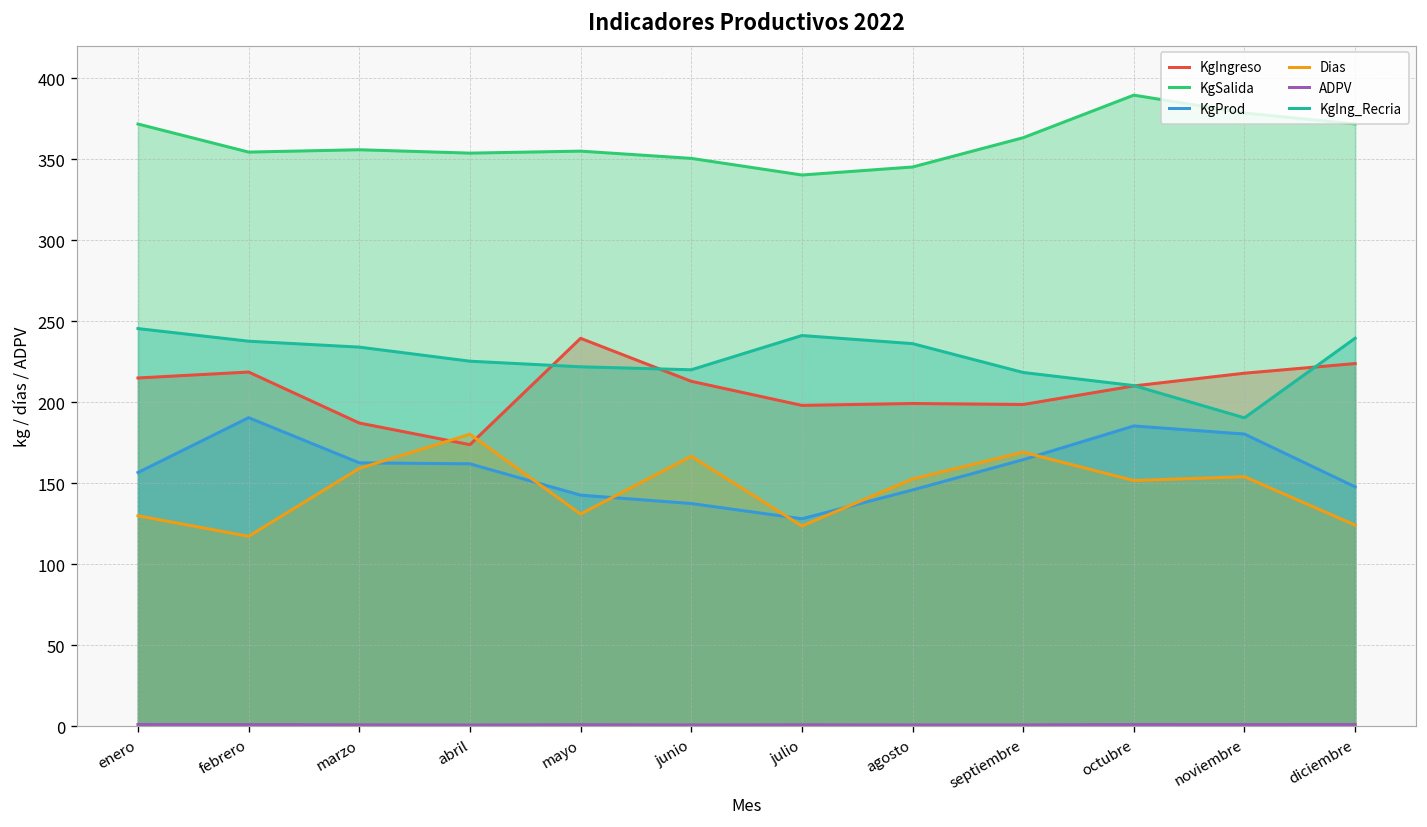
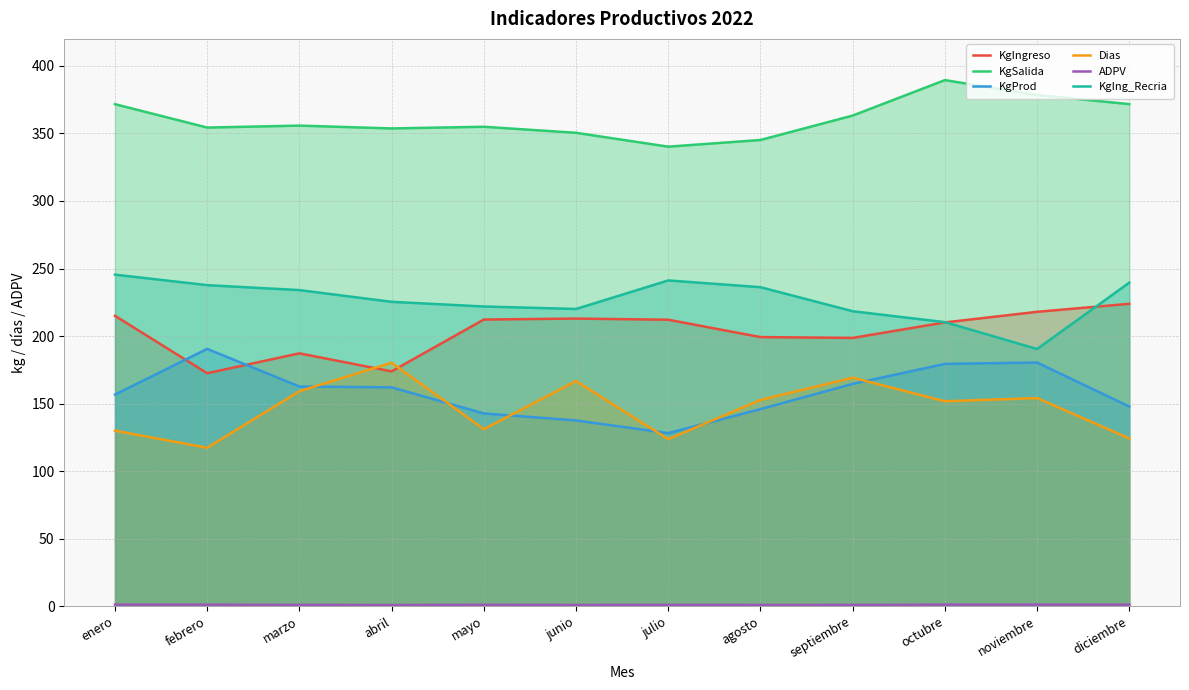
KgIngreso, febrero: 219 -> 172
KgIngreso, mayo: 239 -> 212
KgIngreso, julio: 198 -> 212
KgProd, octubre: 185 -> 179
